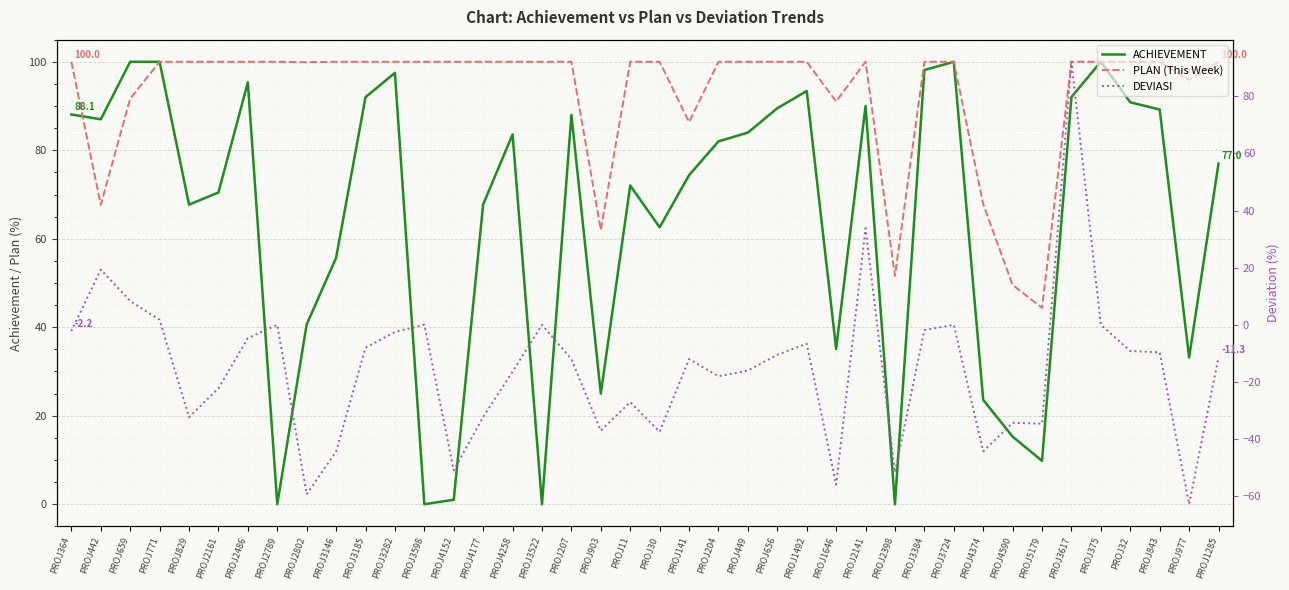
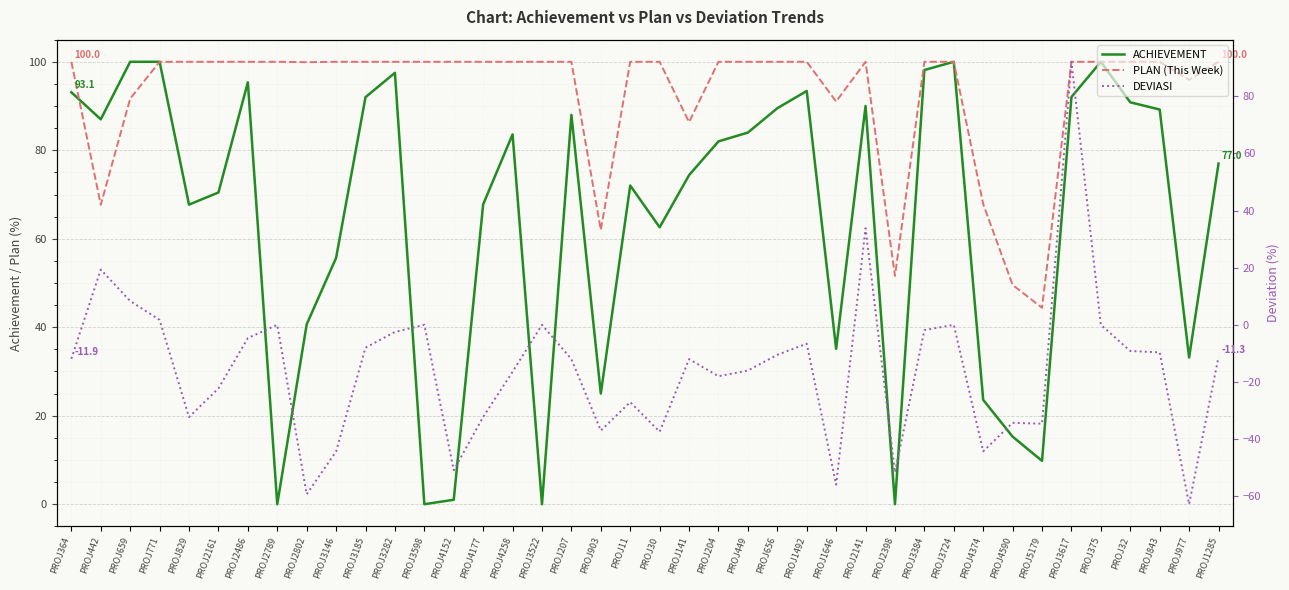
ACHIEVEMENT, PROJ364: 88.1 -> 93.1
DEVIASI, PROJ364: -2.2 -> -11.9
